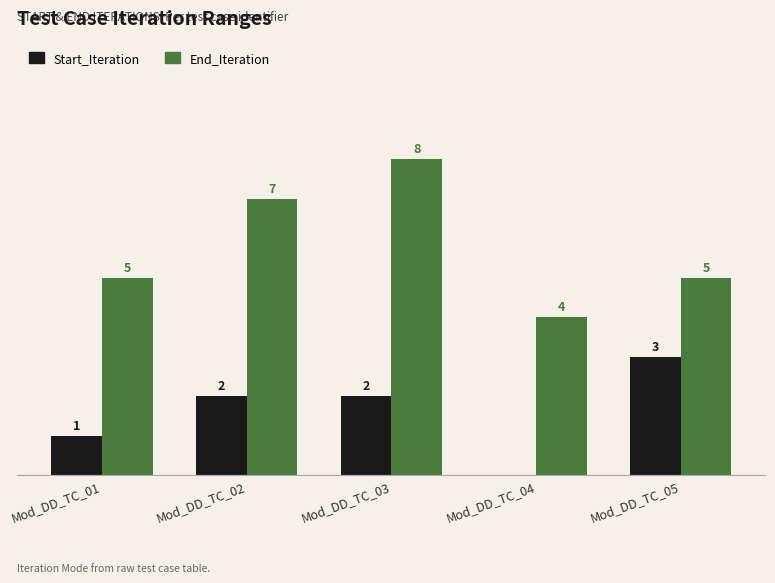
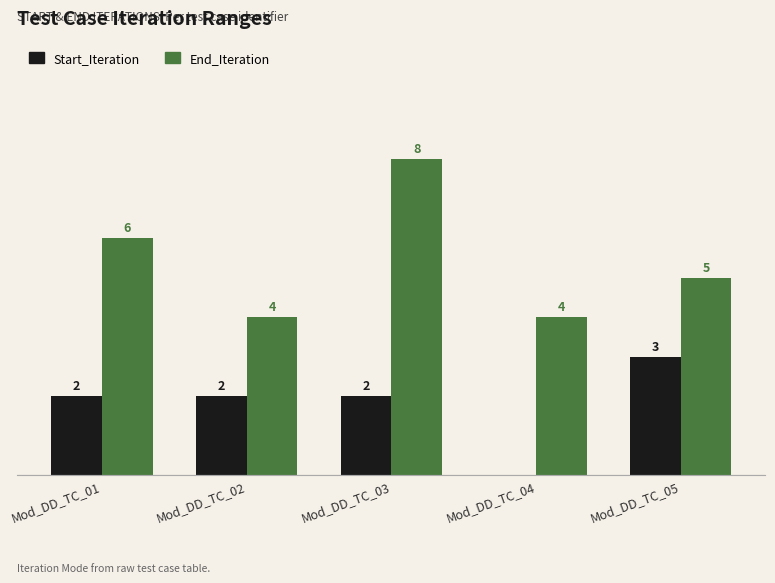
Start_Iteration, Mod_DD_TC_01: 1 -> 2
End_Iteration, Mod_DD_TC_01: 5 -> 6
End_Iteration, Mod_DD_TC_02: 7 -> 4
